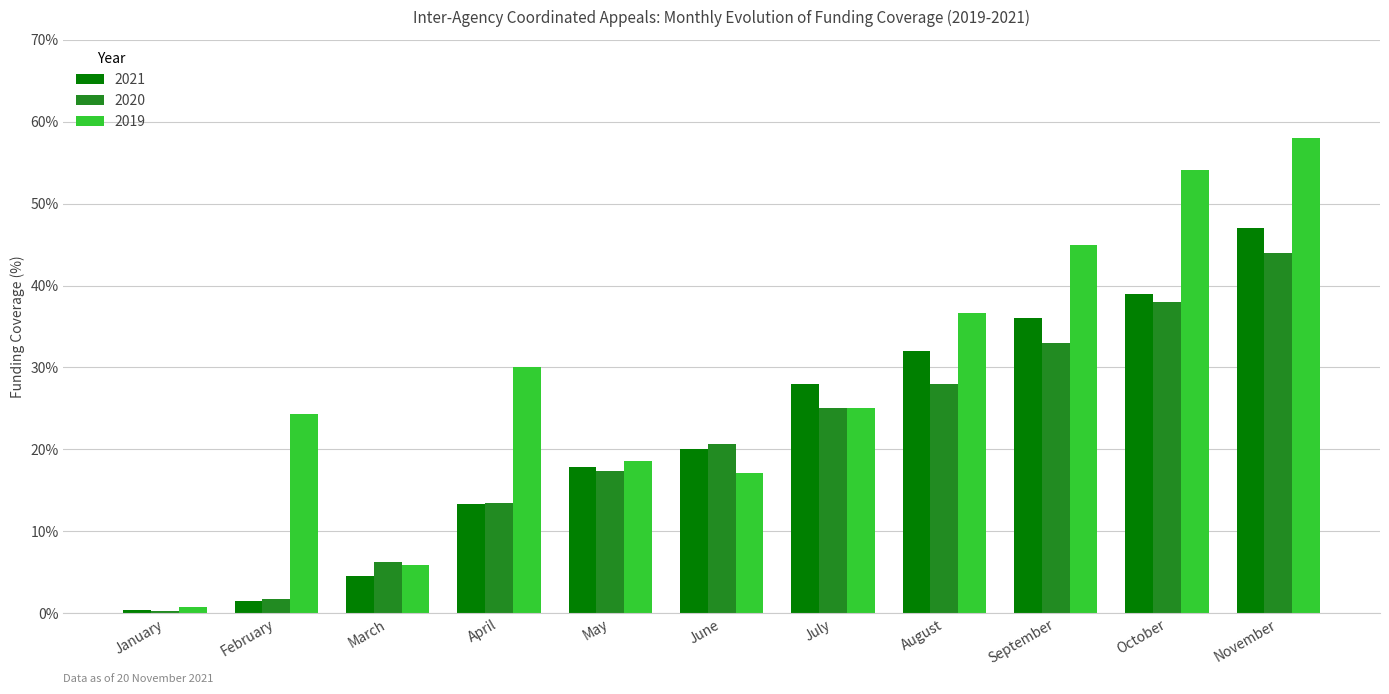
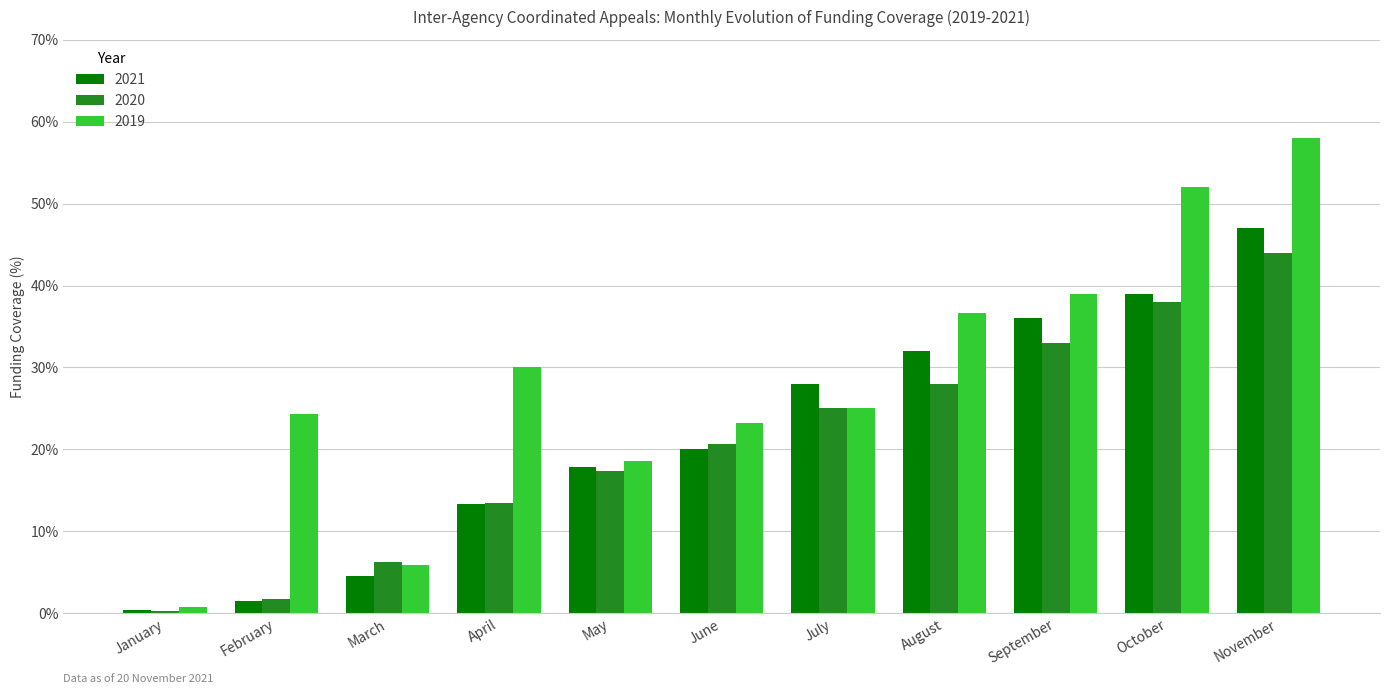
2019, June: 17% -> 23%
2019, September: 45% -> 39%
2019, October: 54% -> 52%
